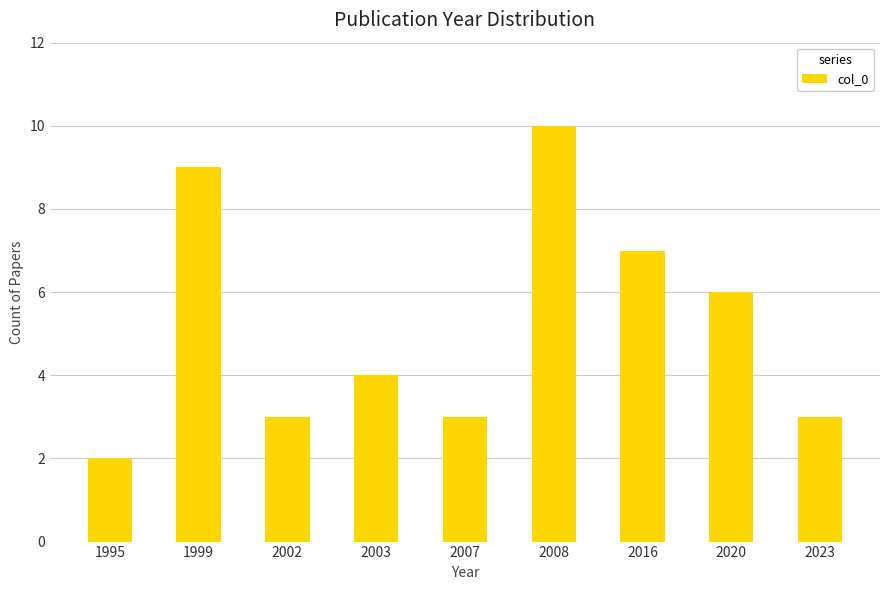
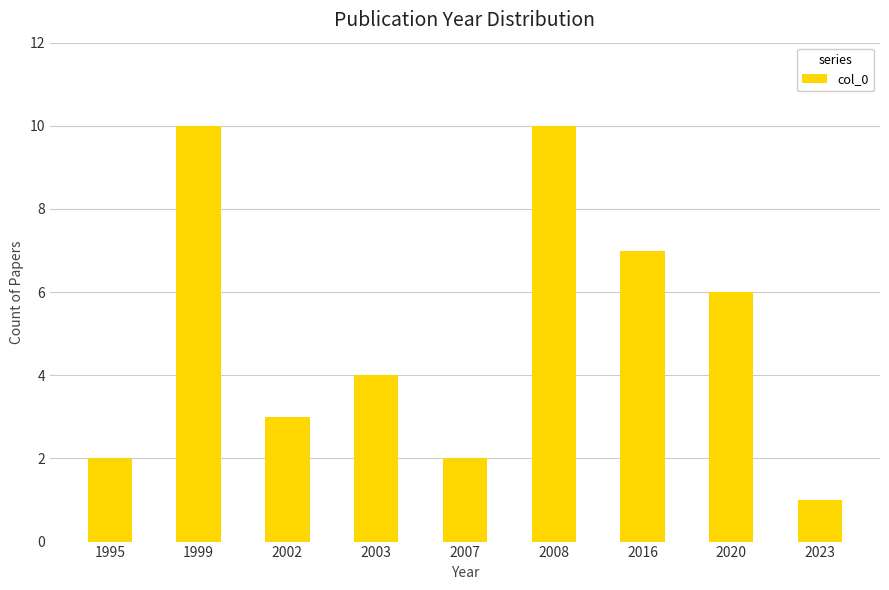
1999: 9 -> 10
2007: 3 -> 2
2023: 3 -> 1
